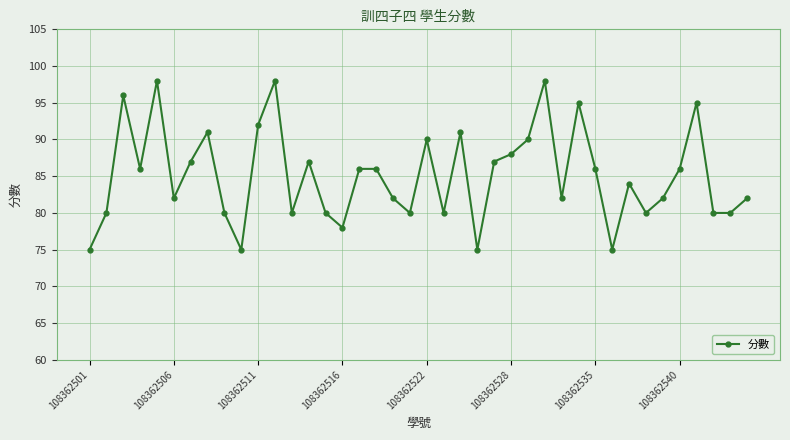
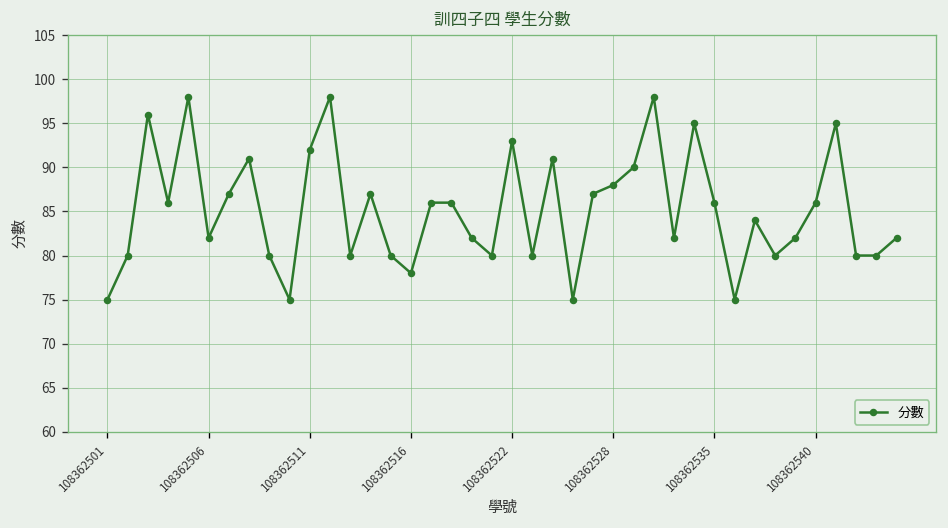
108362522: 90 -> 93
